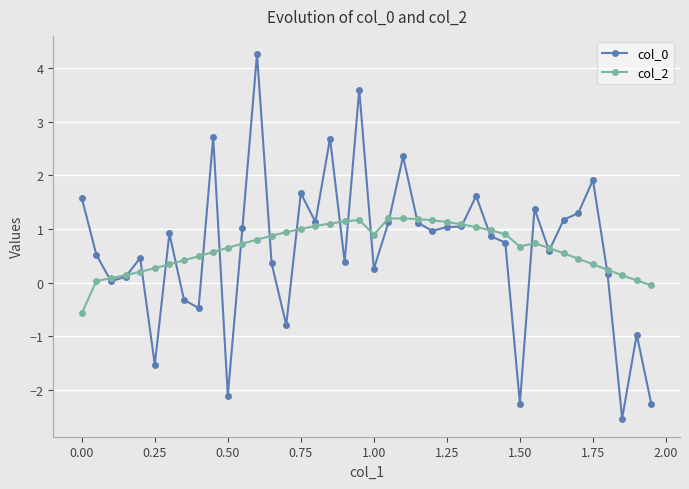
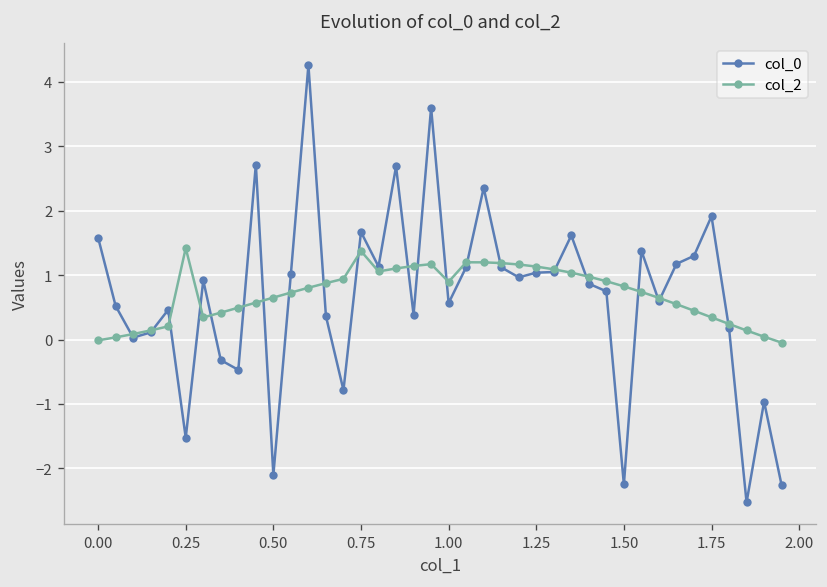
col_2, 0.00: -0.6 -> 0.0
col_2, 0.25: 0.3 -> 1.4
col_2, 0.75: 1.0 -> 1.4
col_0, 1.00: 0.3 -> 0.6
col_2, 1.50: 0.7 -> 0.8
